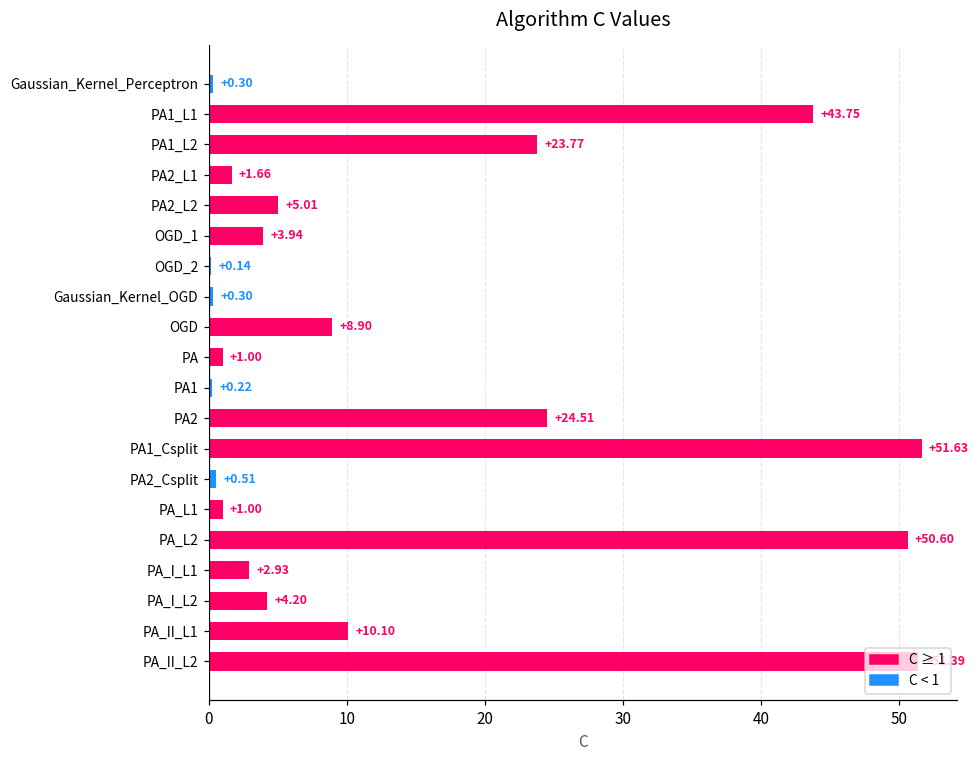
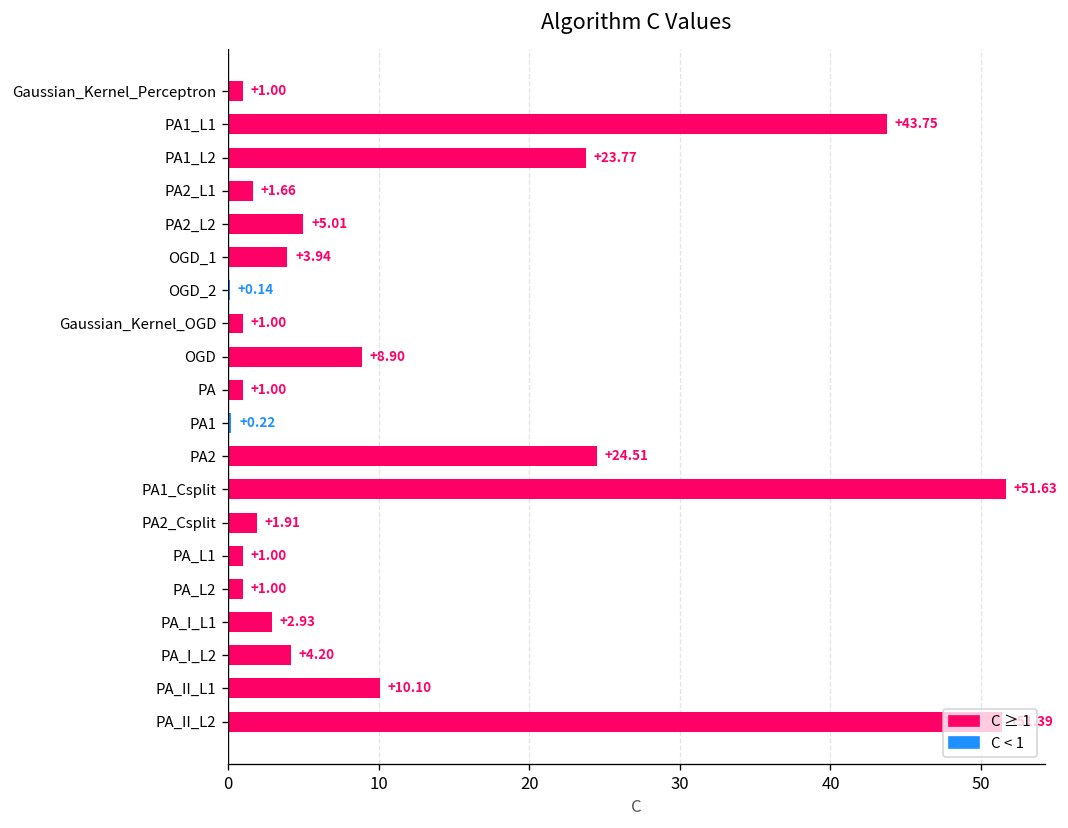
Gaussian_Kernel_Perceptron: +0.30 -> +1.00
Gaussian_Kernel_OGD: +0.30 -> +1.00
PA2_Csplit: +0.51 -> +1.91
PA_L2: +50.60 -> +1.00
